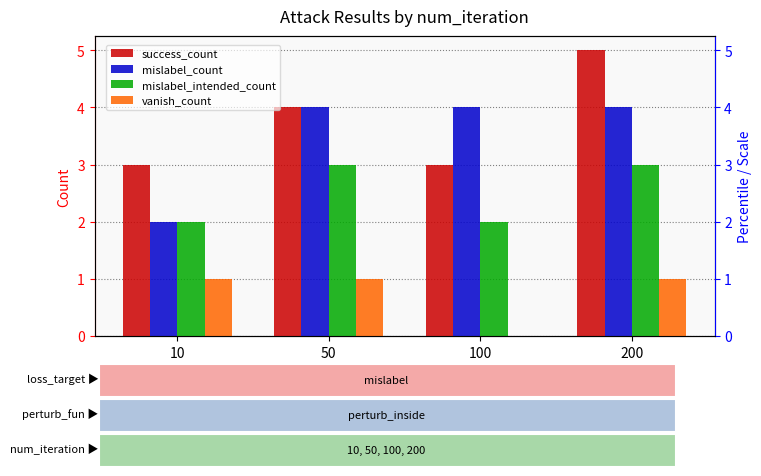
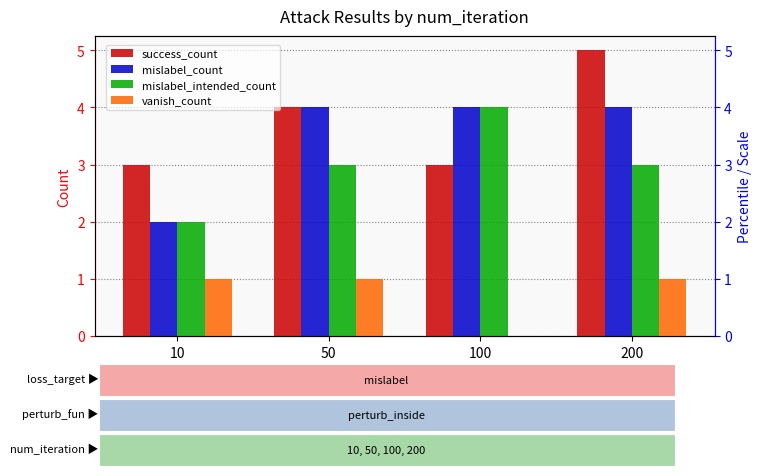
mislabel_intended_count, 100: 2 -> 4
